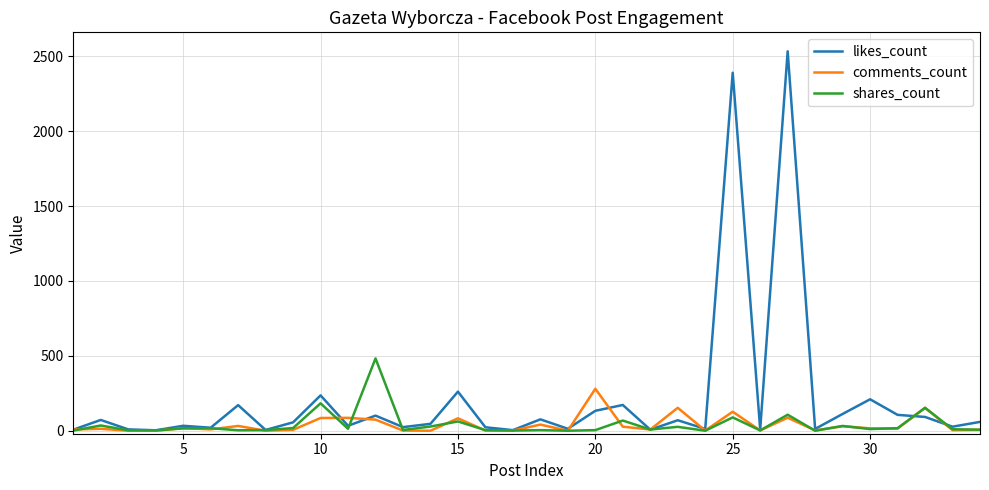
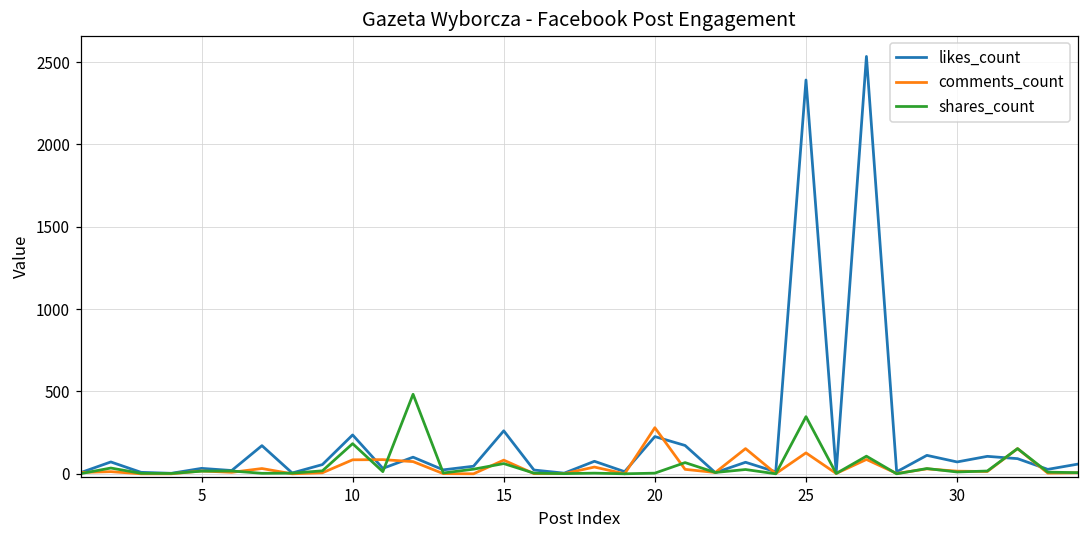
likes_count, 20: 130 -> 230
shares_count, 25: 90 -> 350
likes_count, 30: 210 -> 70
